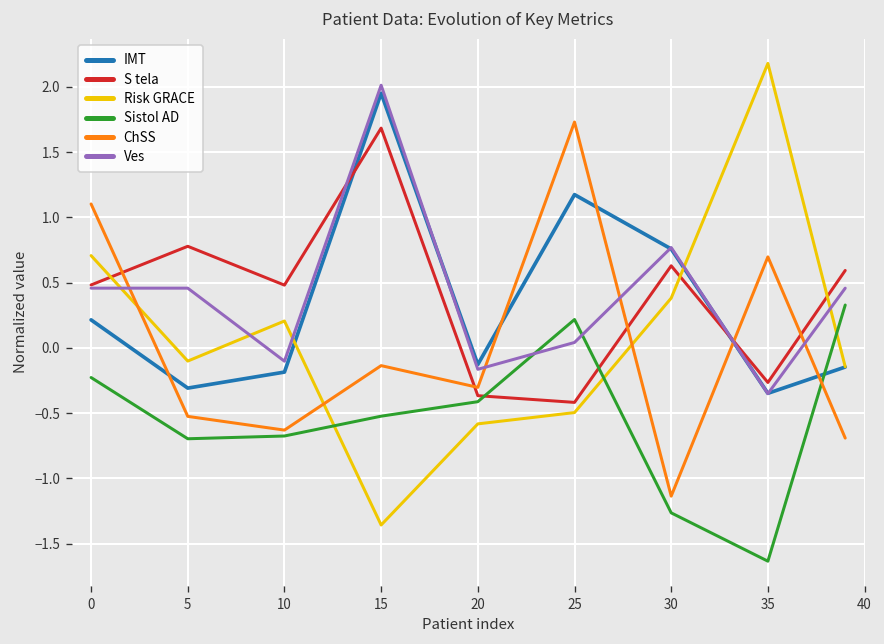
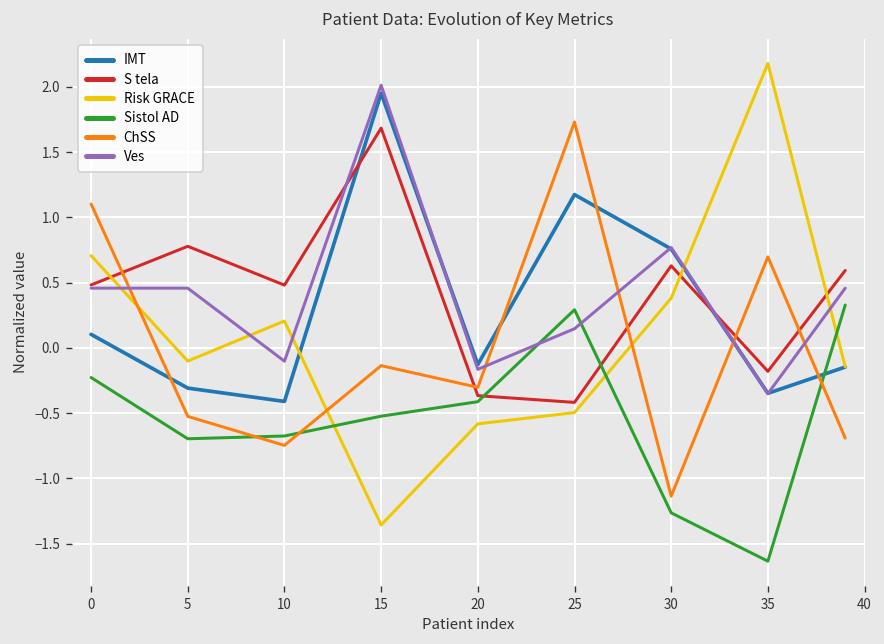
IMT, 0: 0.21 -> 0.10
IMT, 10: -0.19 -> -0.41
ChSS, 10: -0.63 -> -0.75
Sistol AD, 25: 0.22 -> 0.29
Ves, 25: 0.04 -> 0.15
S tela, 35: -0.26 -> -0.18
